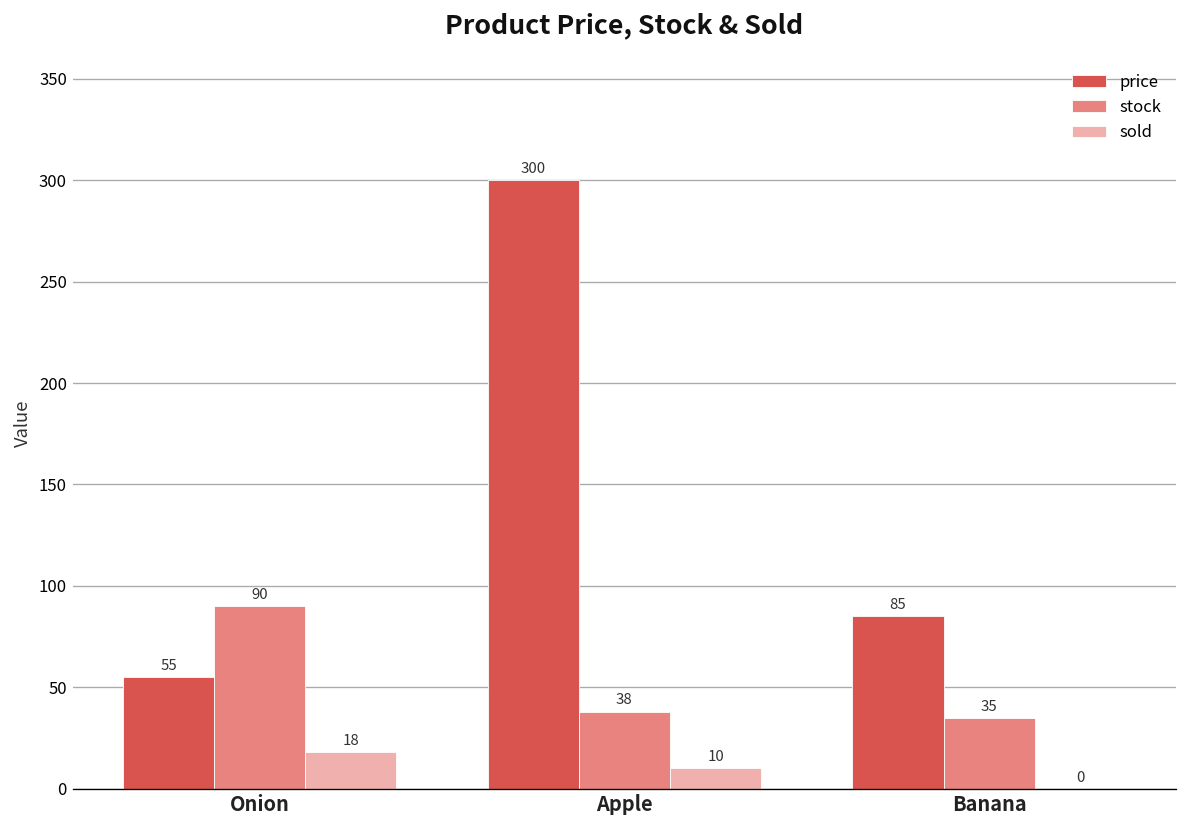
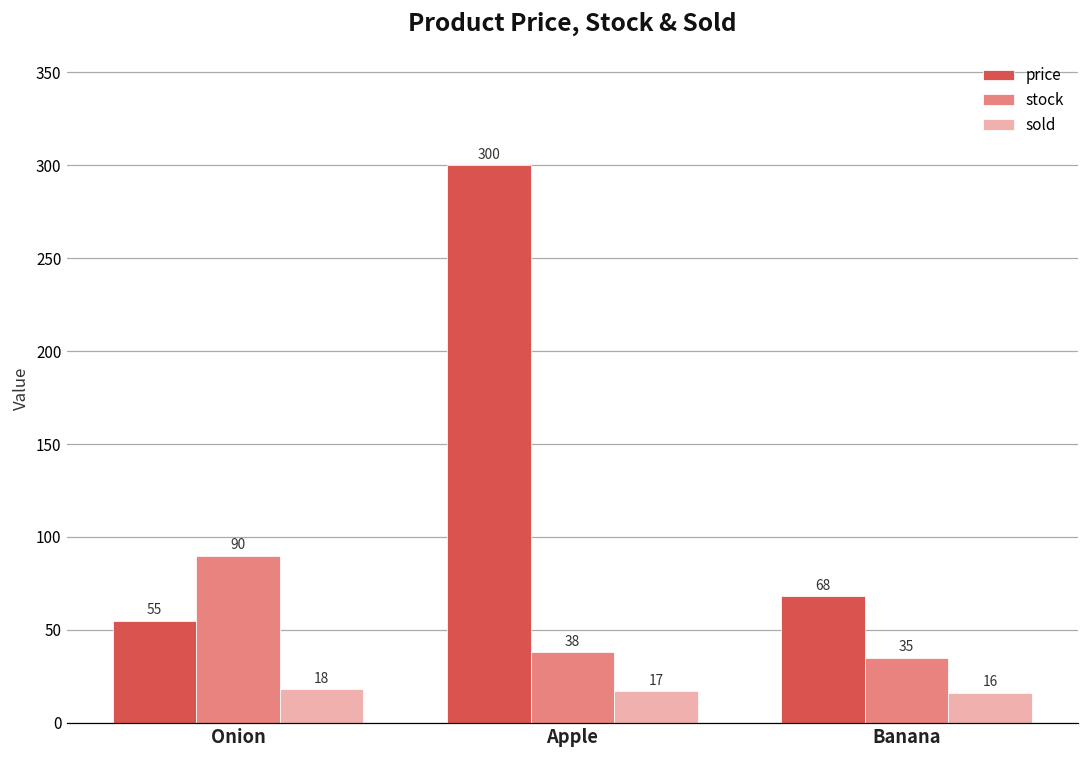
sold, Apple: 10 -> 17
price, Banana: 85 -> 68
sold, Banana: 0 -> 16
